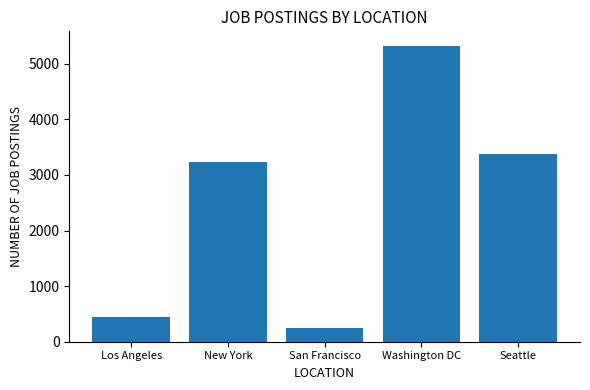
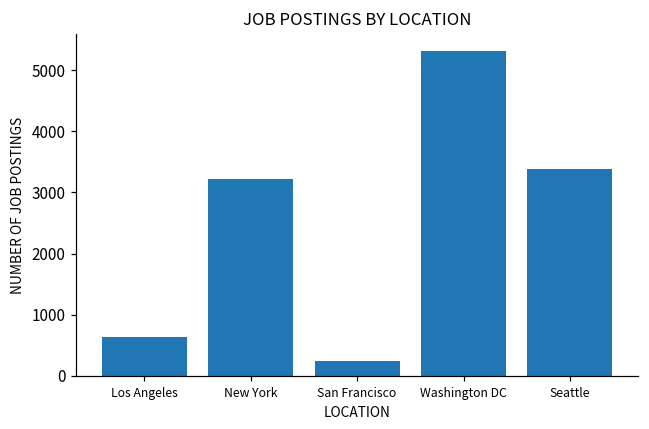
Los Angeles: 400 -> 600
